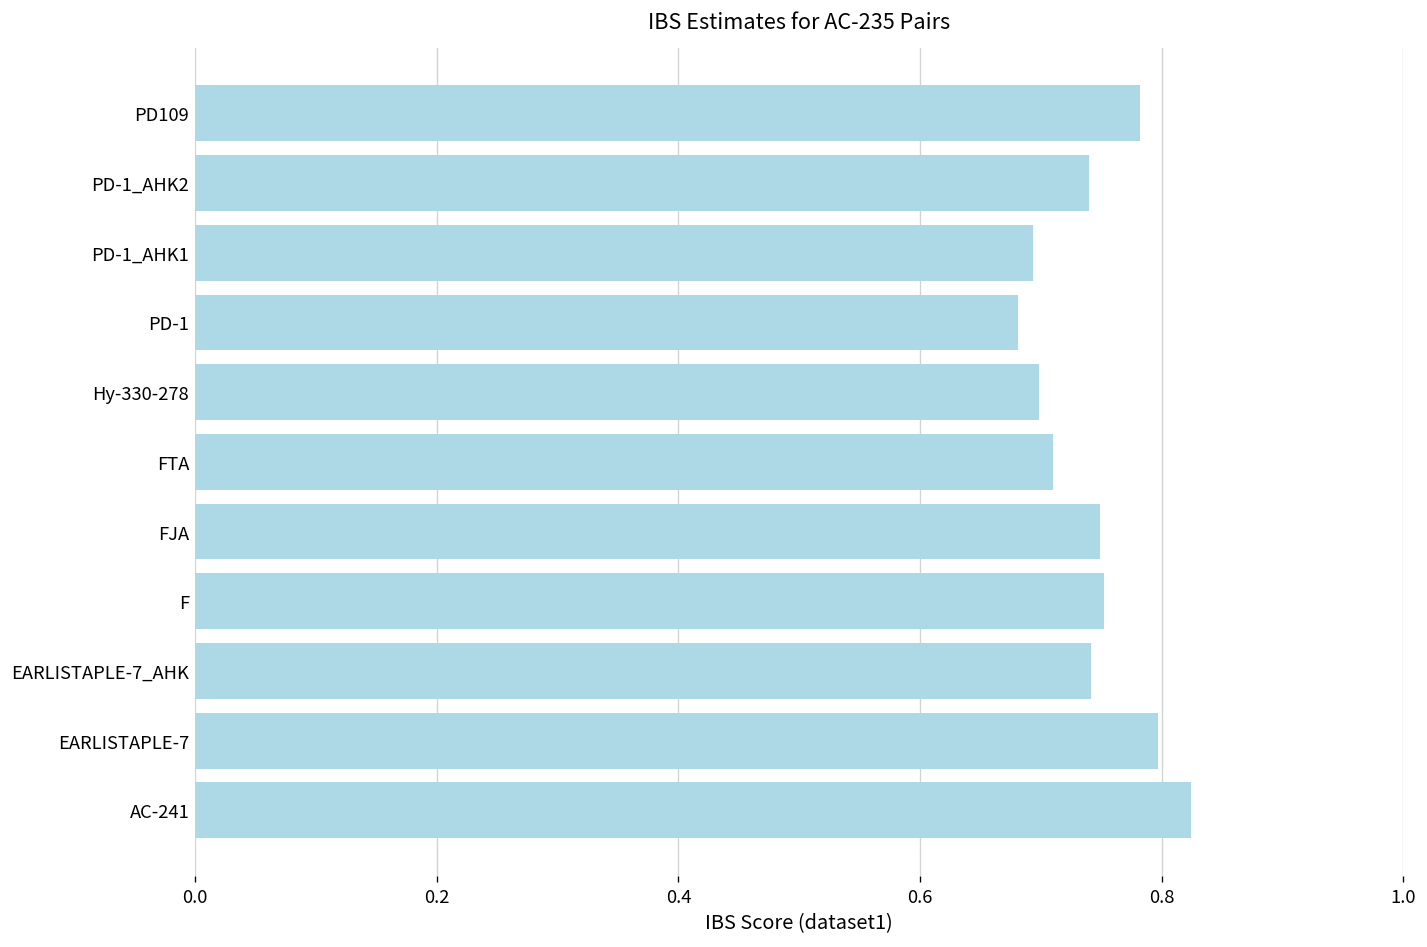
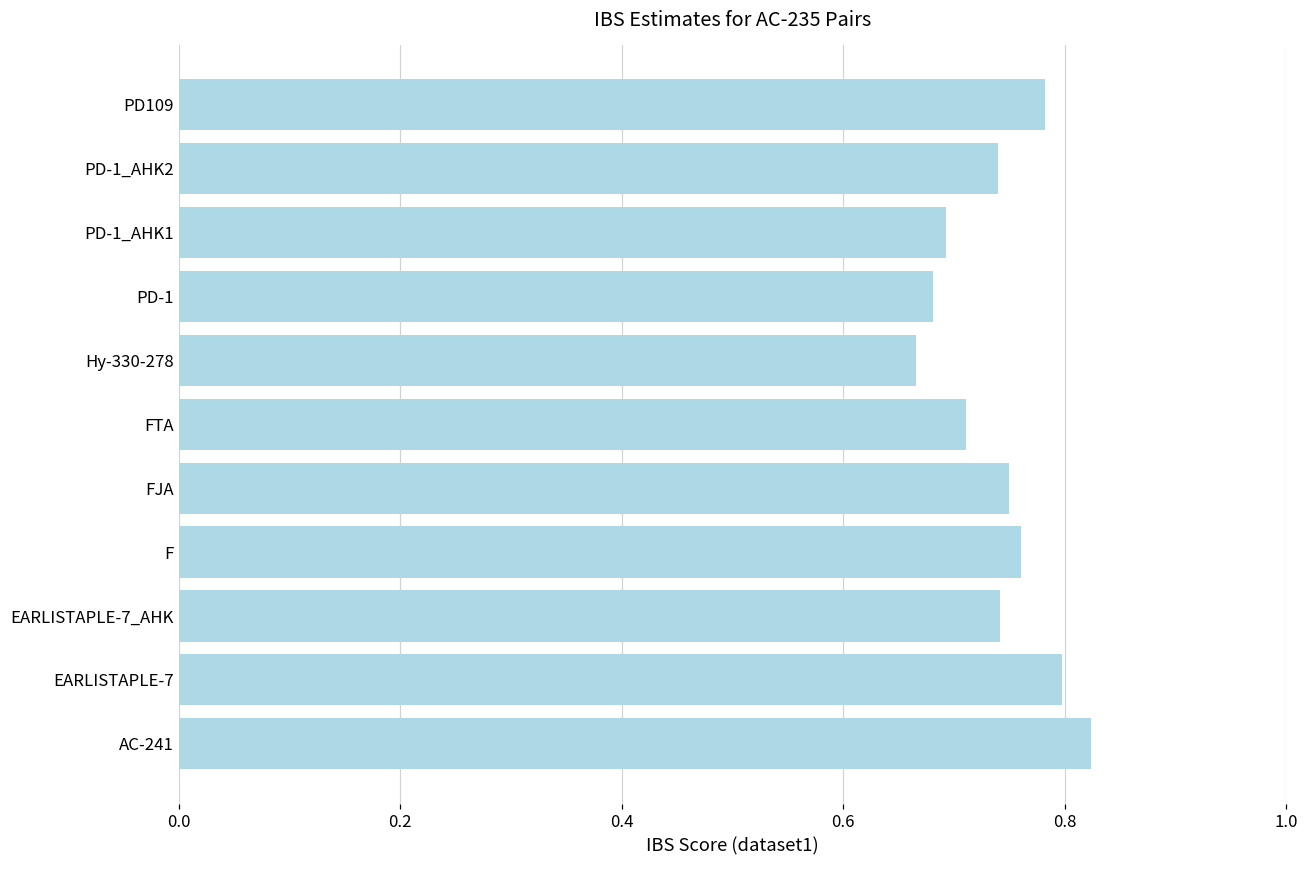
Hy-330-278: 0.698 -> 0.665
F: 0.752 -> 0.760
